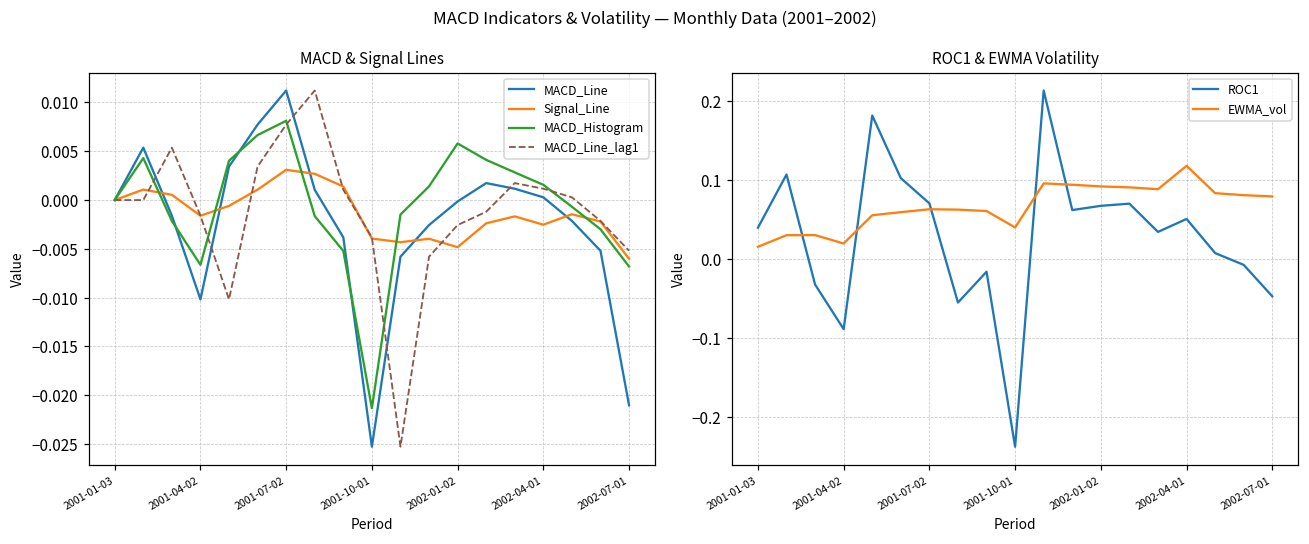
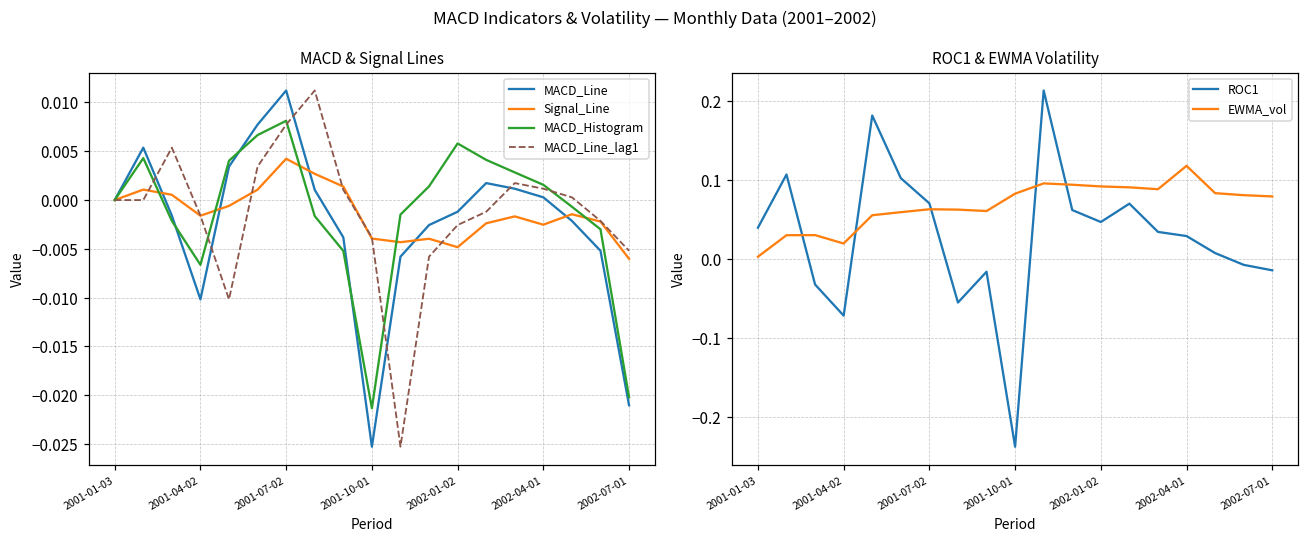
MACD & Signal Lines, Signal_Line, 2001-07-02: 0.003 -> 0.004
MACD & Signal Lines, MACD_Line, 2002-01-02: 0.000 -> -0.001
MACD & Signal Lines, MACD_Histogram, 2002-07-01: -0.007 -> -0.020
ROC1 & EWMA Volatility, EWMA_vol, 2001-01-03: 0.02 -> 0.00
ROC1 & EWMA Volatility, ROC1, 2001-04-02: -0.09 -> -0.07
ROC1 & EWMA Volatility, EWMA_vol, 2001-10-01: 0.04 -> 0.08
ROC1 & EWMA Volatility, ROC1, 2002-01-02: 0.07 -> 0.05
ROC1 & EWMA Volatility, ROC1, 2002-04-01: 0.05 -> 0.03
ROC1 & EWMA Volatility, ROC1, 2002-07-01: -0.05 -> -0.01
